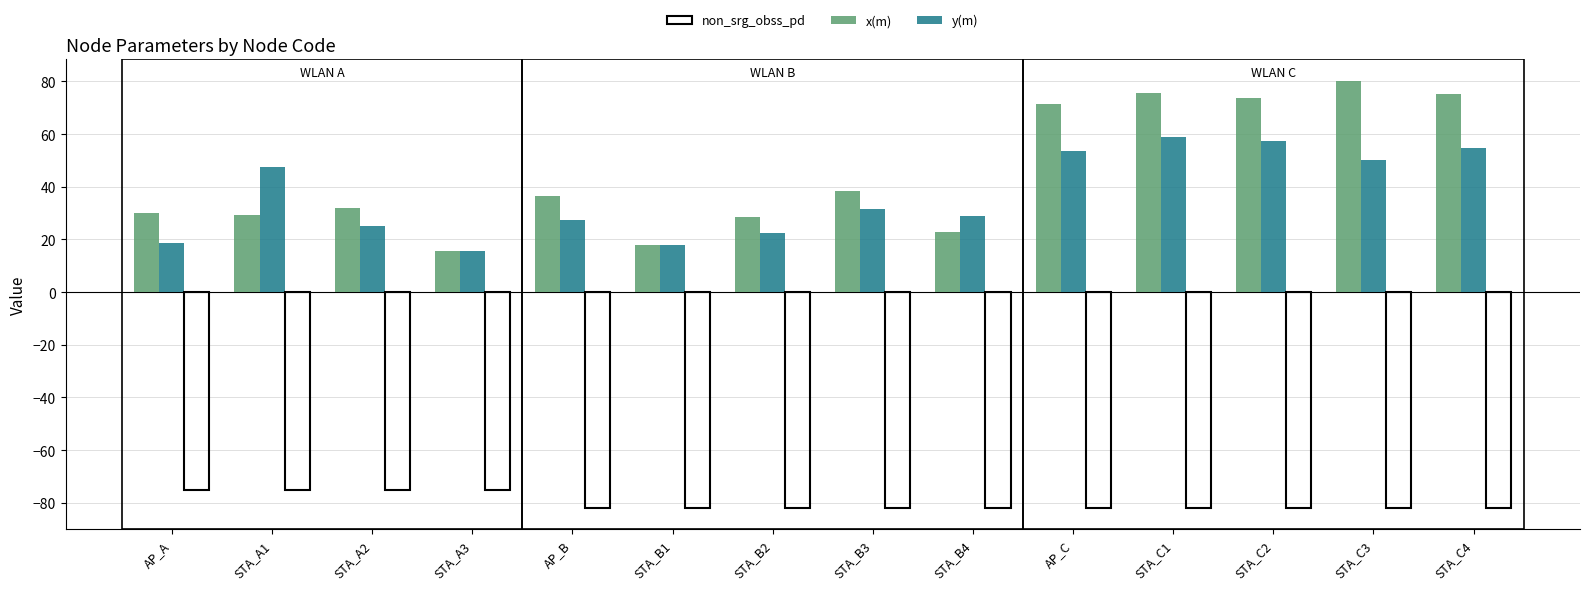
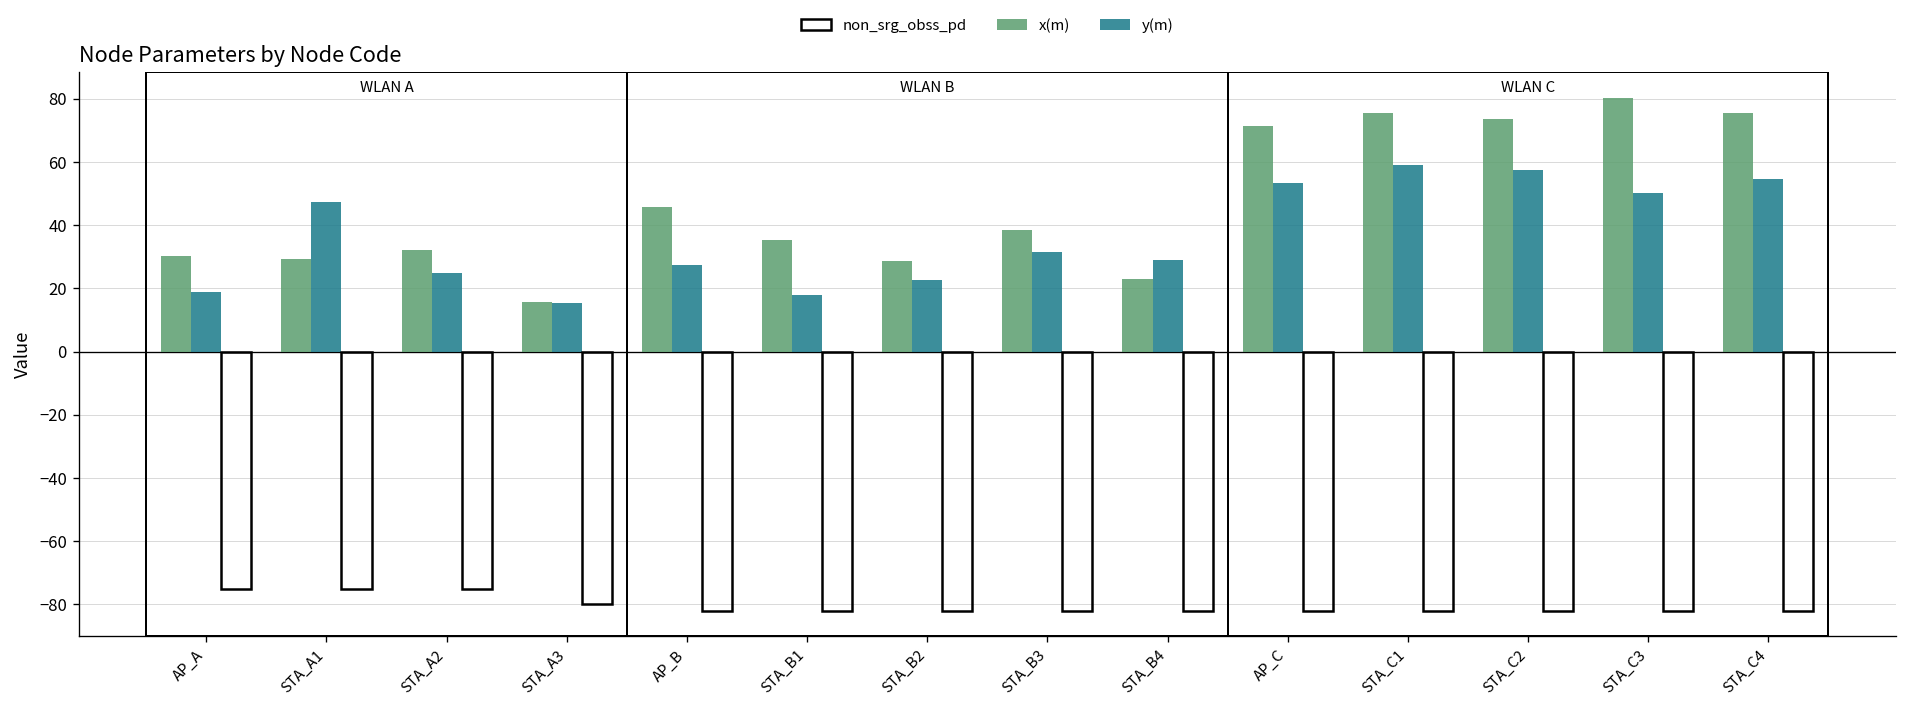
non_srg_obss_pd, STA_A3: -75 -> -80
x(m), AP_B: 36 -> 46
x(m), STA_B1: 18 -> 35
